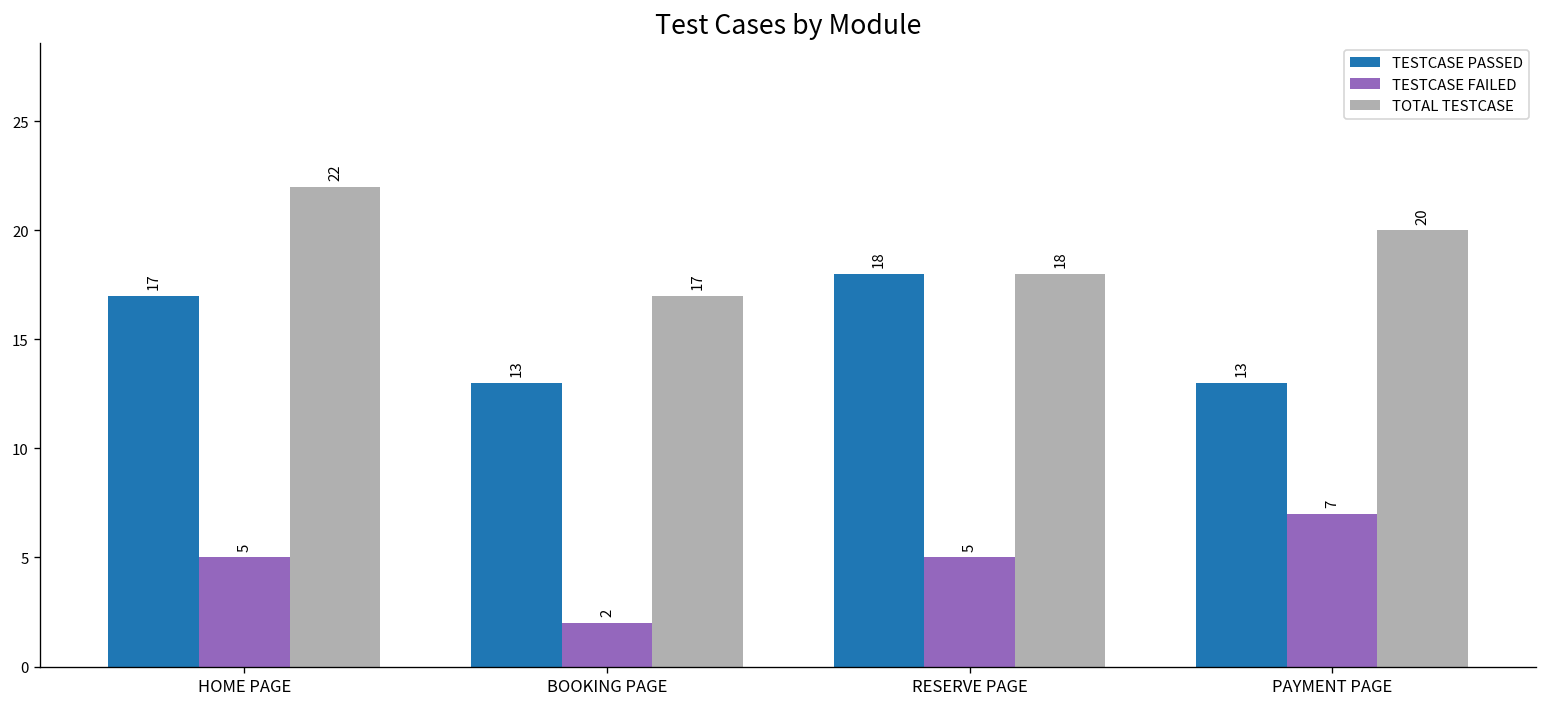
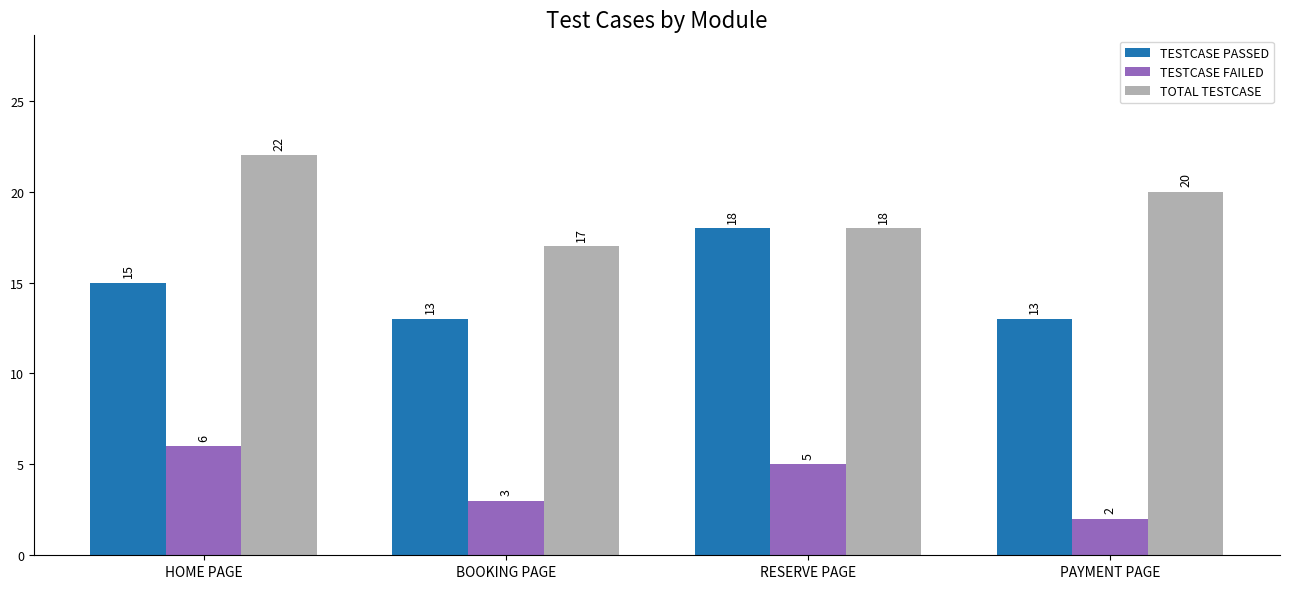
TESTCASE PASSED, HOME PAGE: 17 -> 15
TESTCASE FAILED, HOME PAGE: 5 -> 6
TESTCASE FAILED, BOOKING PAGE: 2 -> 3
TESTCASE FAILED, PAYMENT PAGE: 7 -> 2
